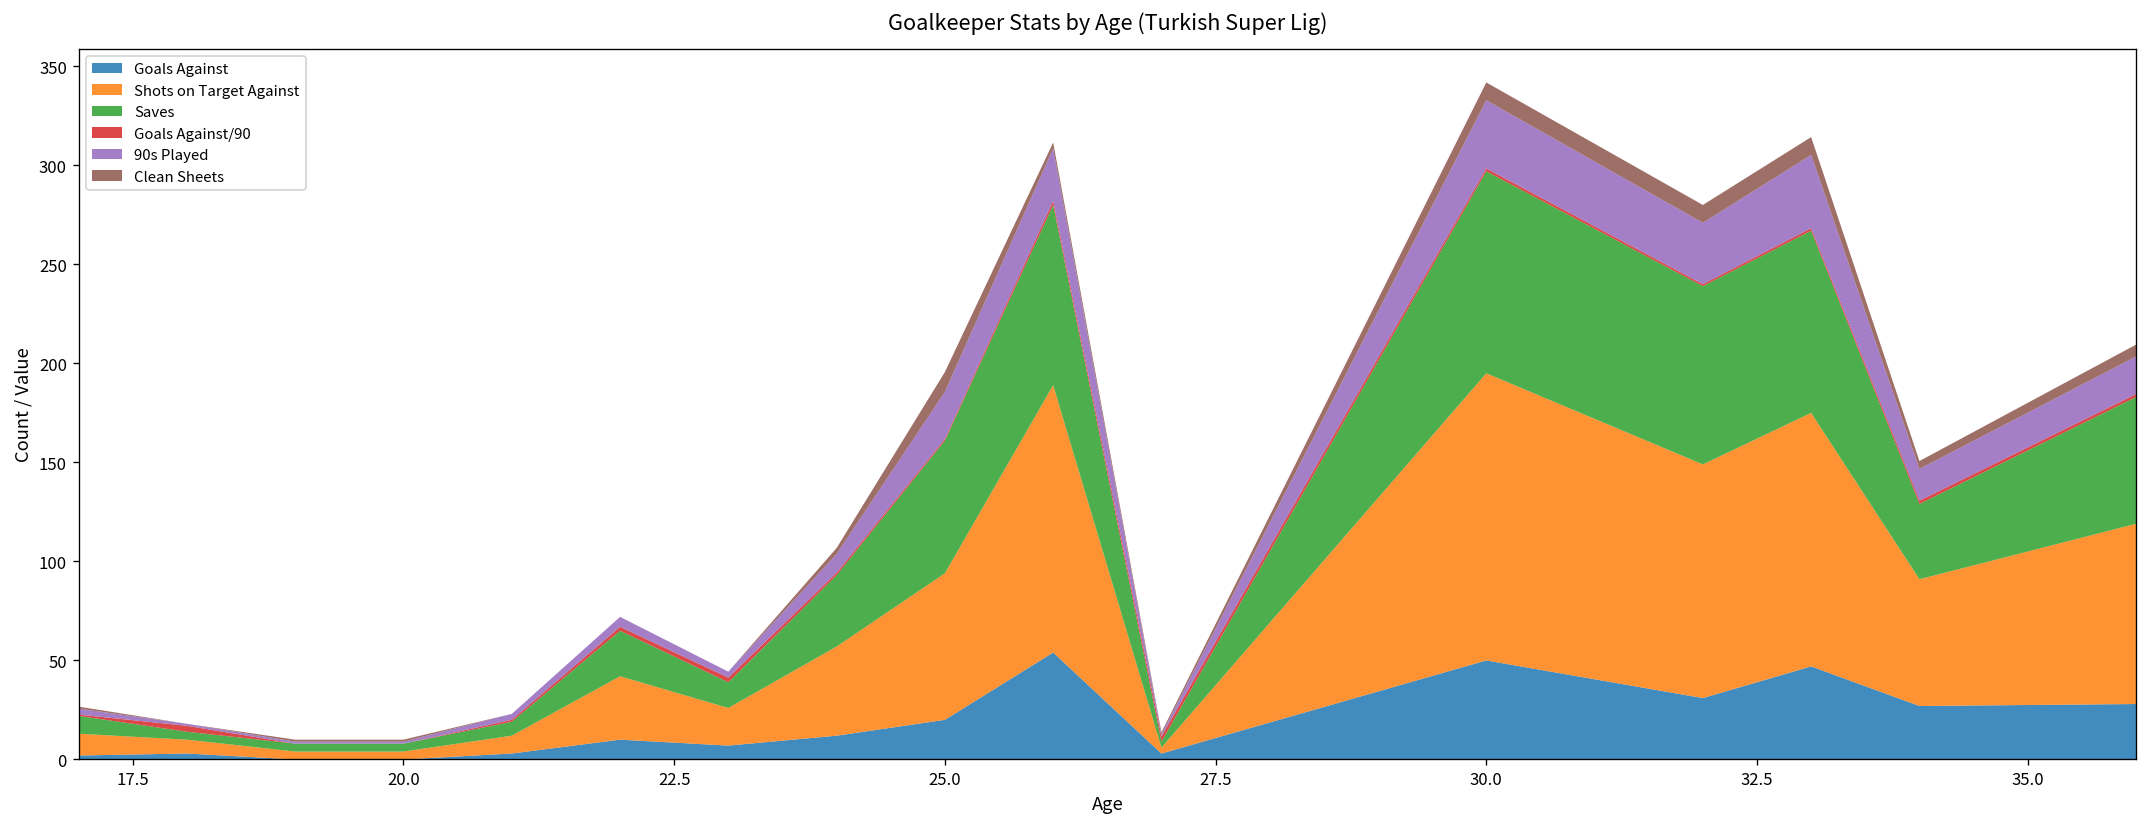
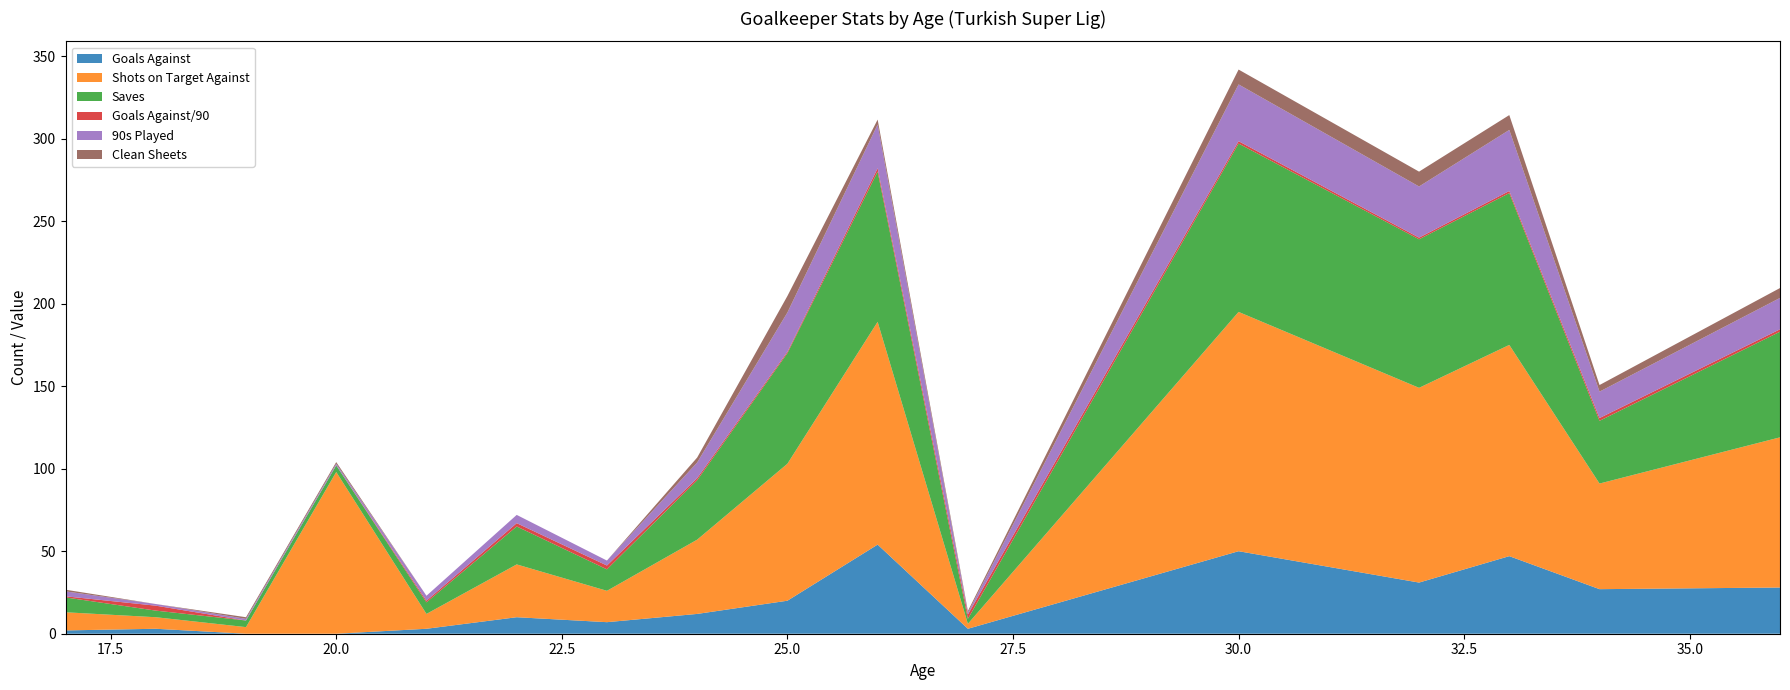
Shots on Target Against, 20.0: 4 -> 98
Shots on Target Against, 25.0: 74 -> 83
